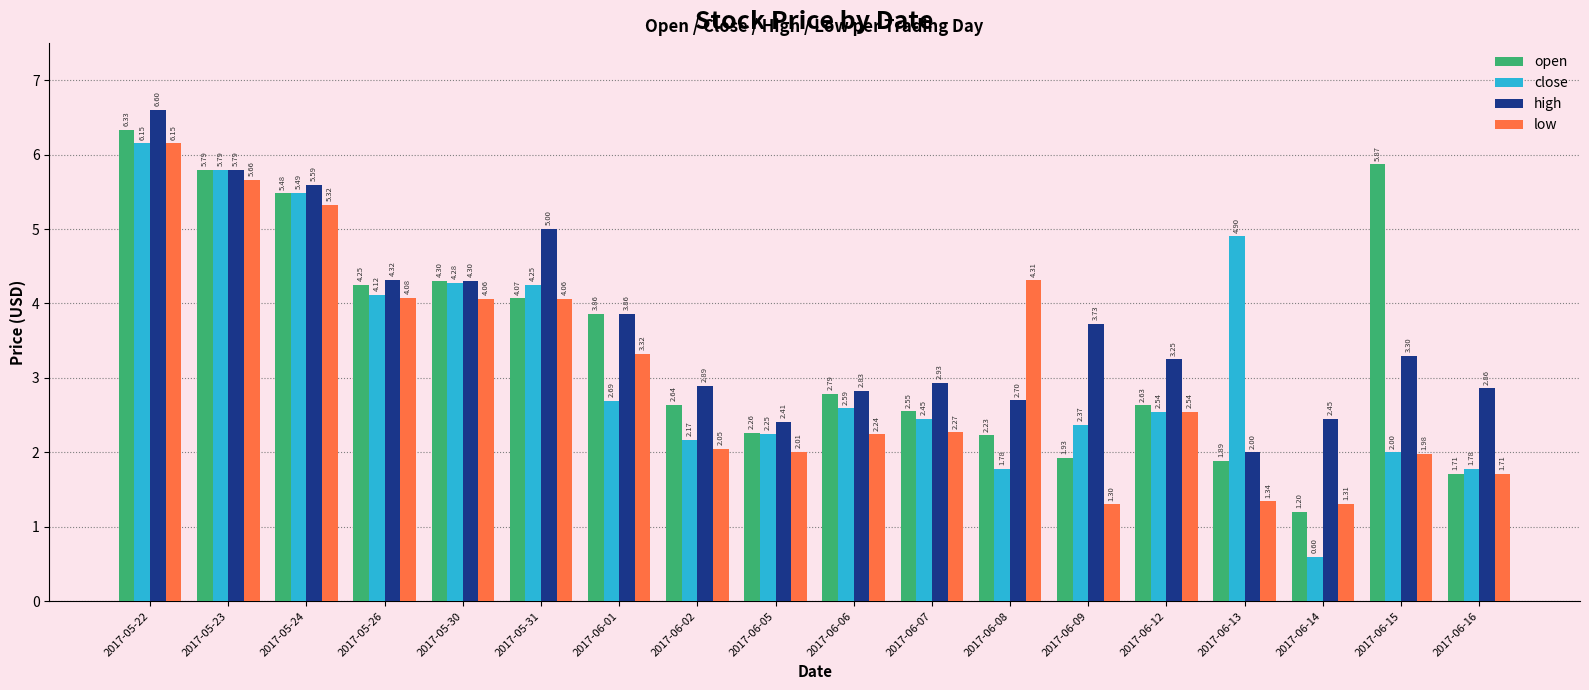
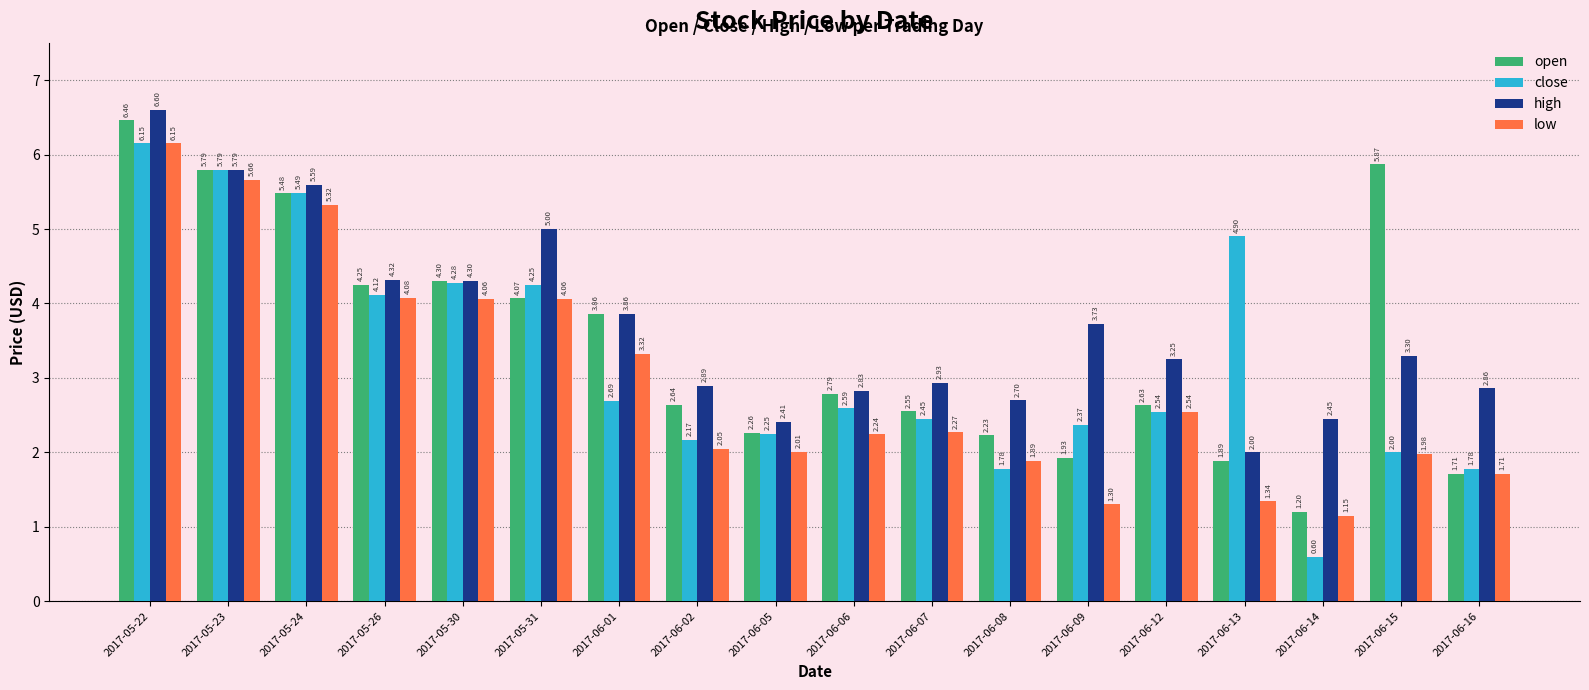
open, 2017-05-22: 6.33 -> 6.46
low, 2017-06-08: 4.31 -> 1.89
low, 2017-06-14: 1.31 -> 1.15
